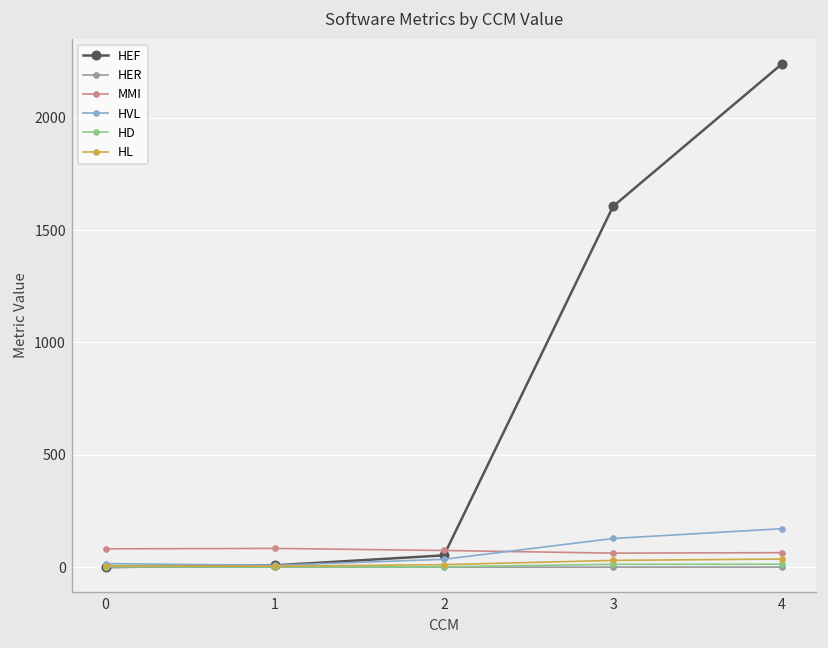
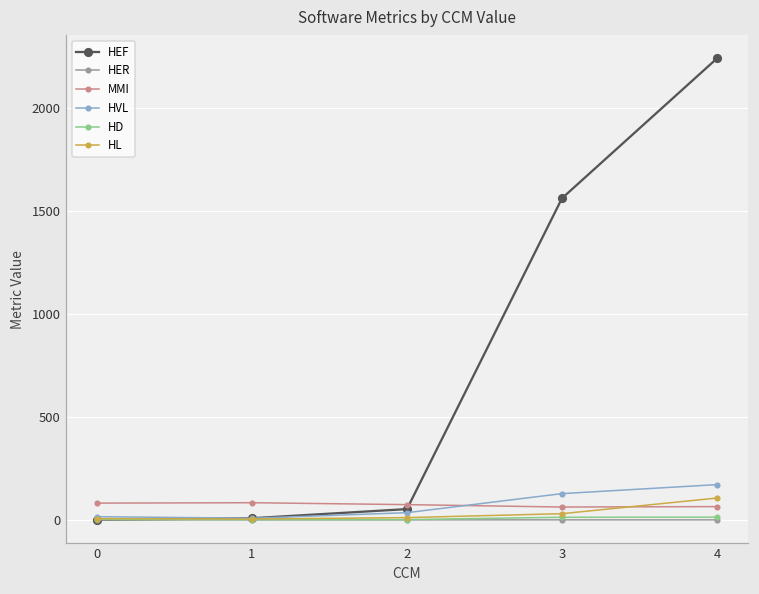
HEF, 3: 1610 -> 1560
HL, 4: 40 -> 110
